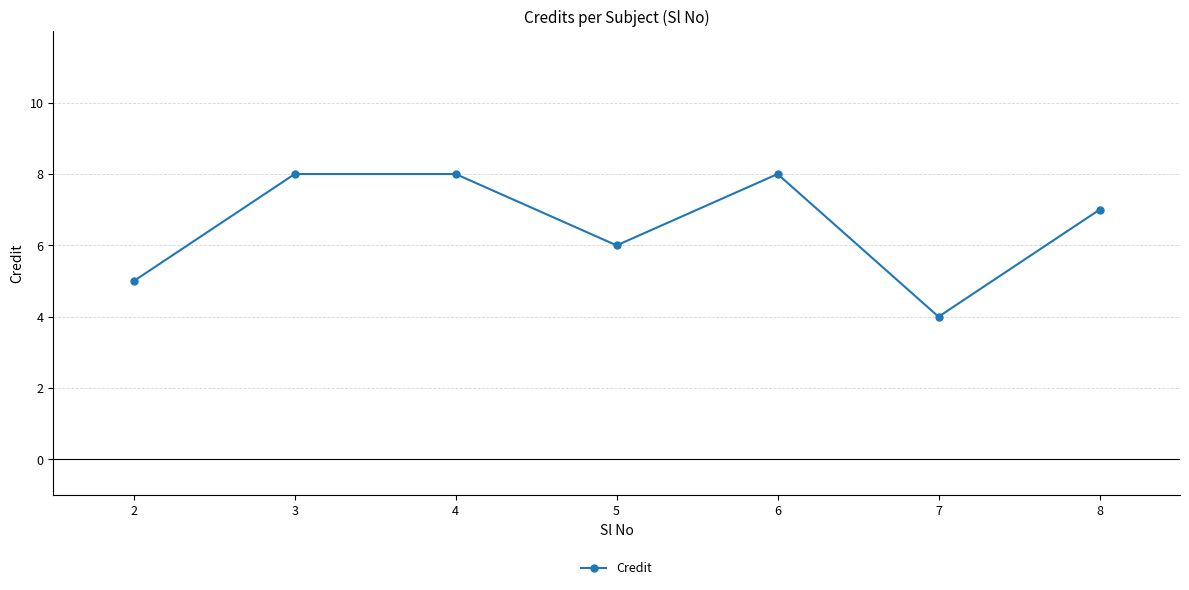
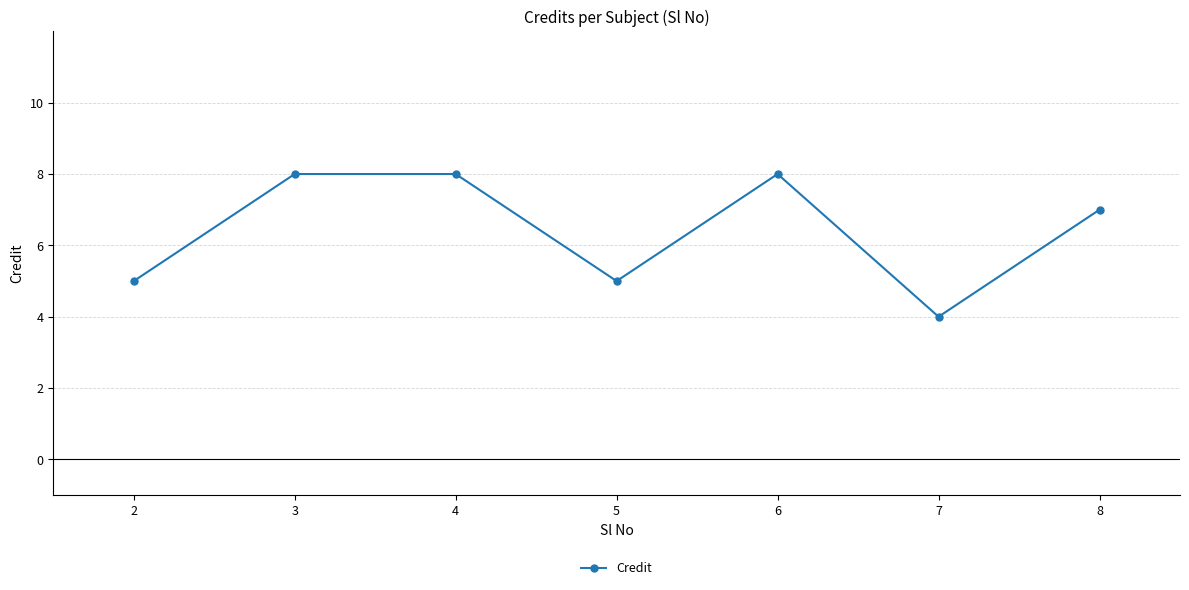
5: 6 -> 5
